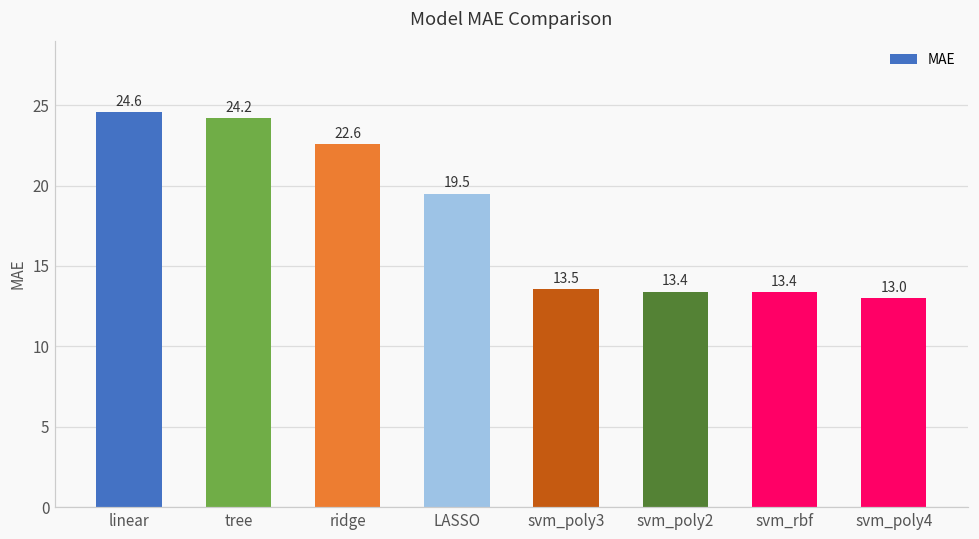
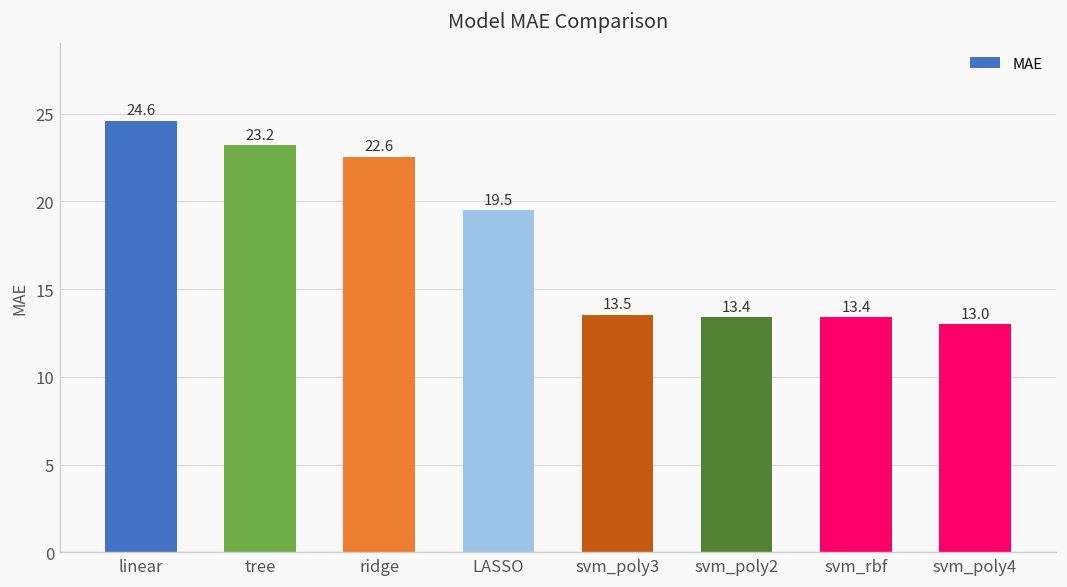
tree: 24.2 -> 23.2
